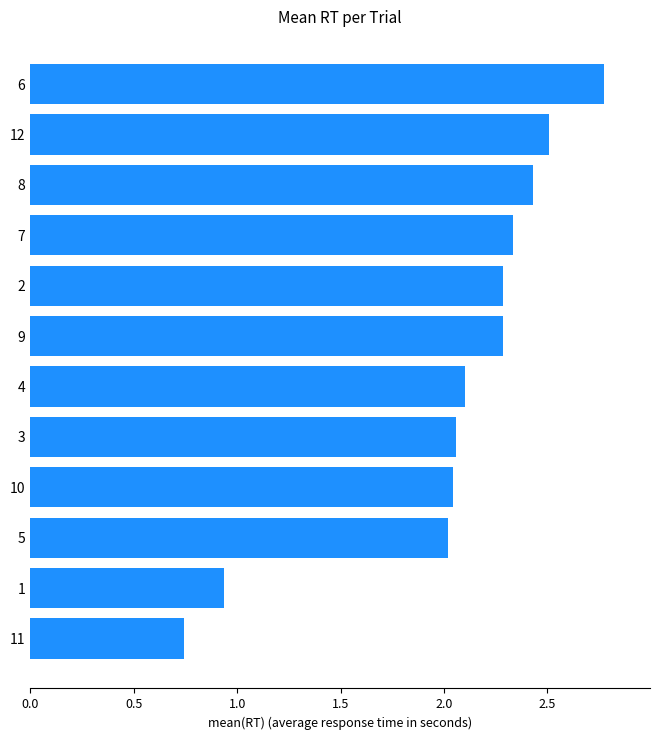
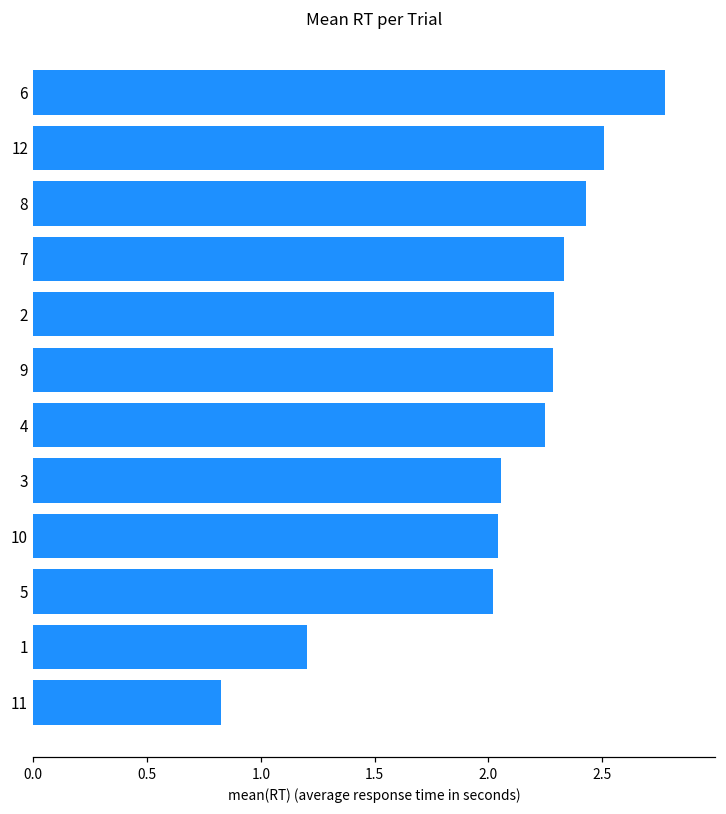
4: 2.10 -> 2.25
1: 0.94 -> 1.20
11: 0.74 -> 0.82
